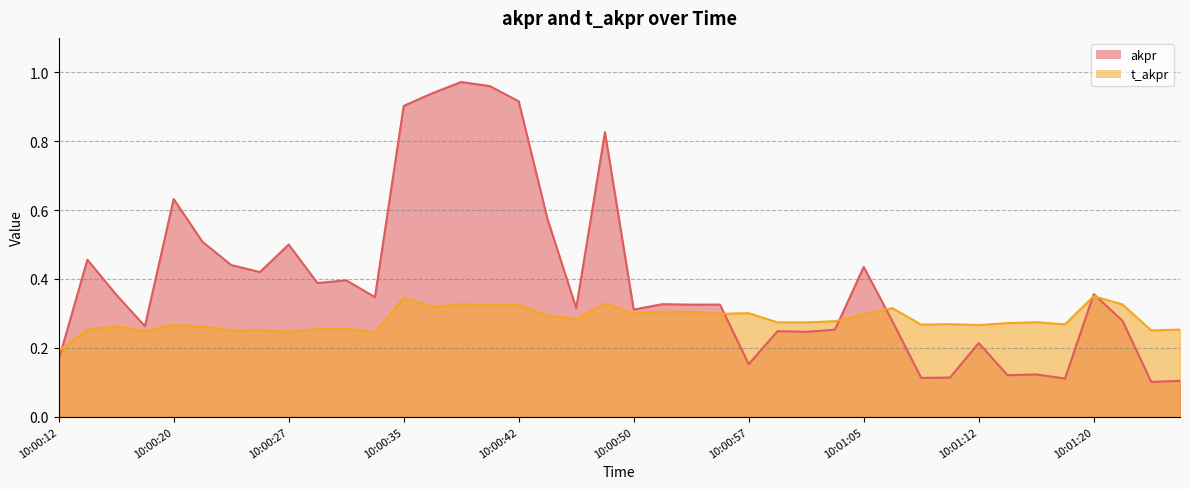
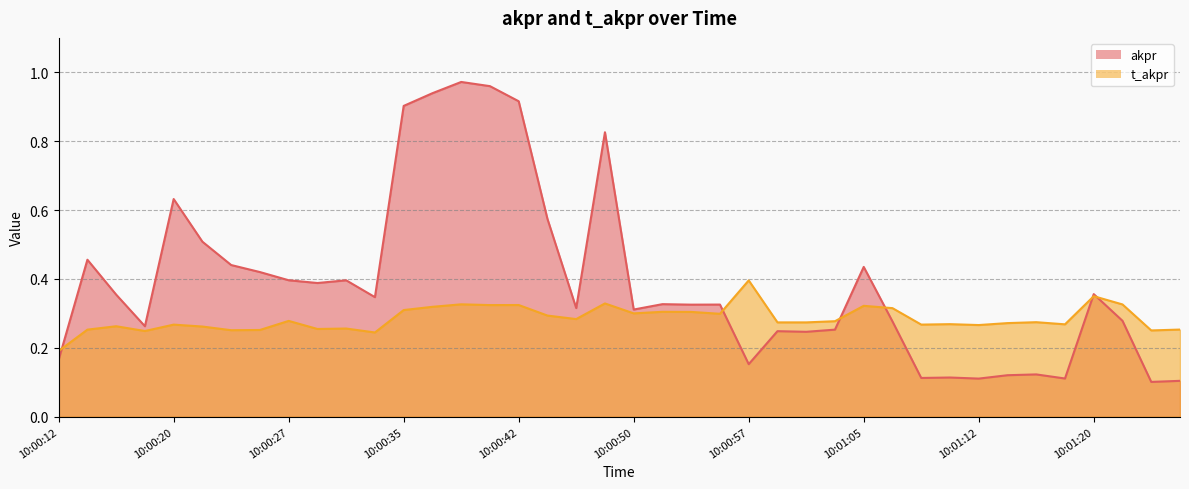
akpr, 10:00:27: 0.50 -> 0.40
t_akpr, 10:00:27: 0.25 -> 0.28
t_akpr, 10:00:35: 0.35 -> 0.31
t_akpr, 10:00:57: 0.30 -> 0.40
t_akpr, 10:01:05: 0.30 -> 0.32
akpr, 10:01:12: 0.21 -> 0.11
